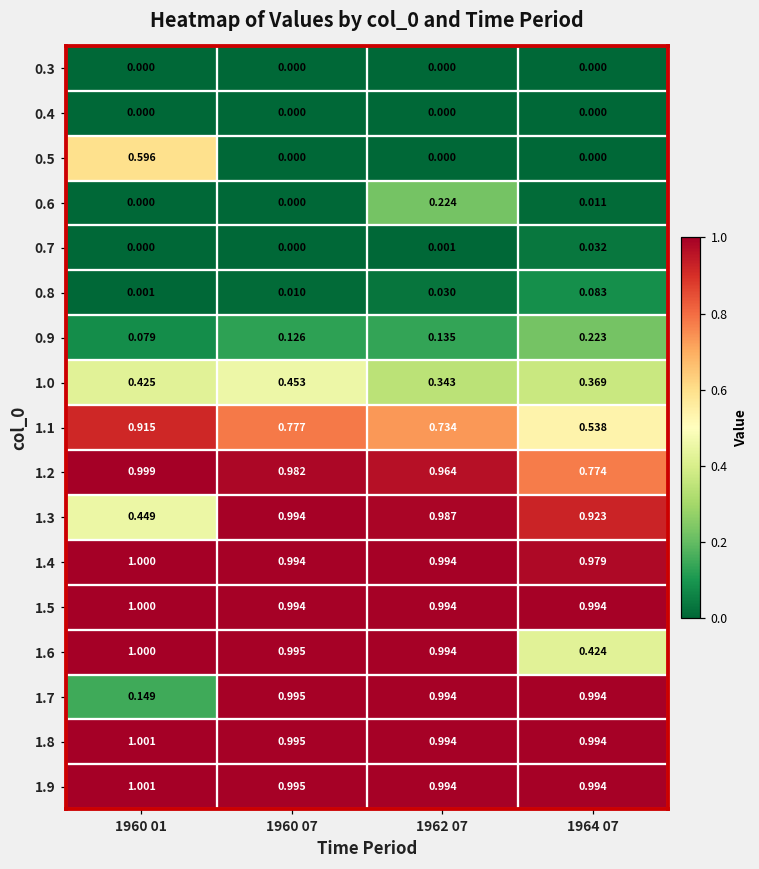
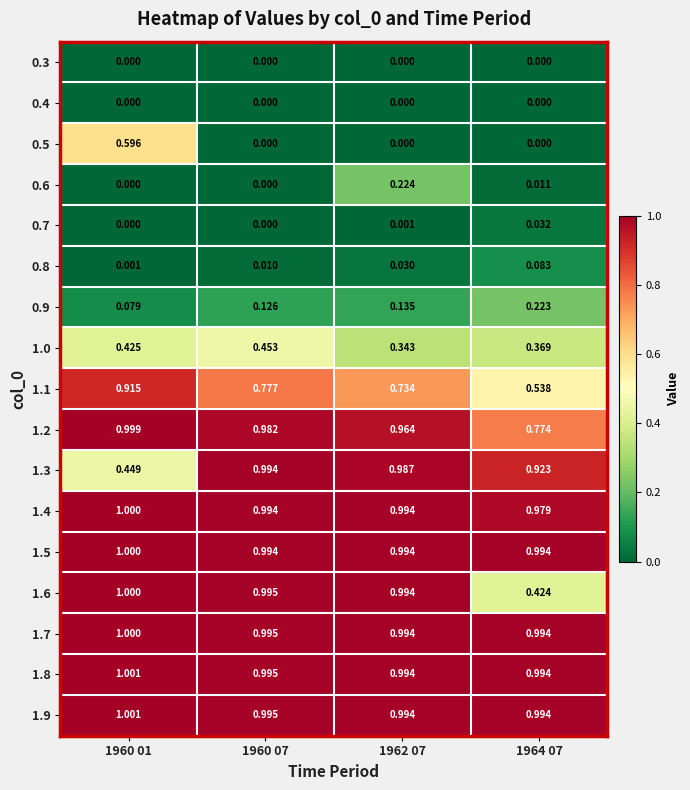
1.7, 1960 01: 0.149 -> 1.000
